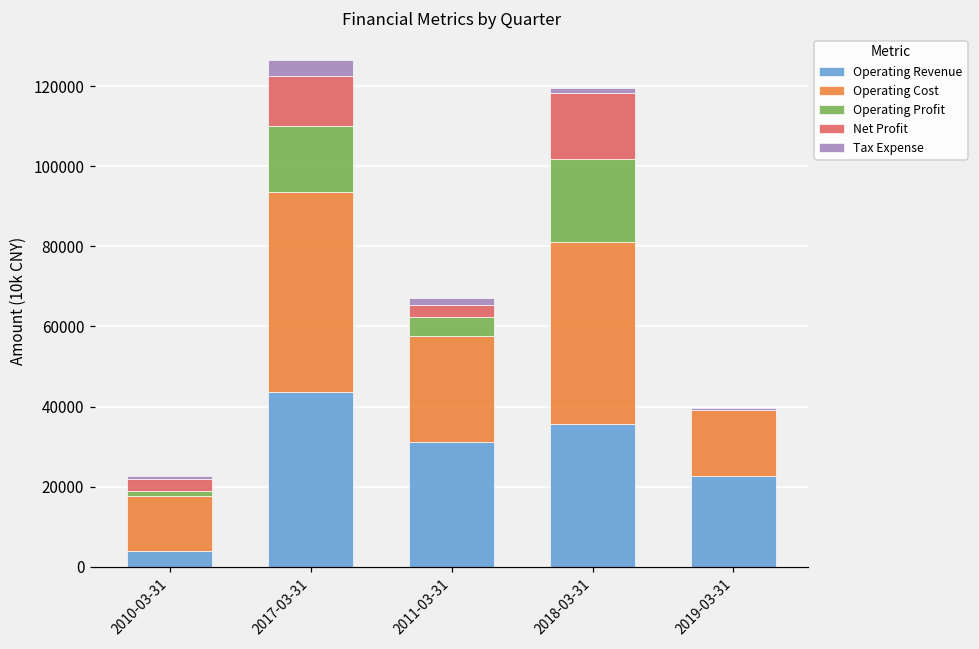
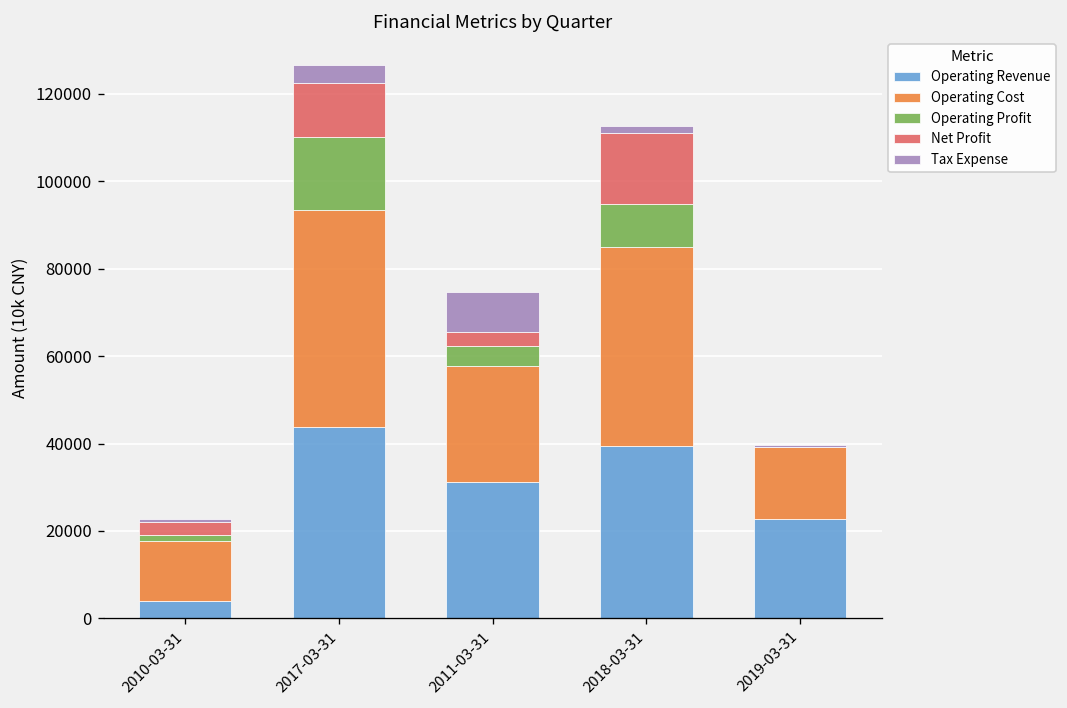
Tax Expense, 2011-03-31: 2000 -> 9000
Operating Revenue, 2018-03-31: 36000 -> 39000
Operating Profit, 2018-03-31: 21000 -> 10000
